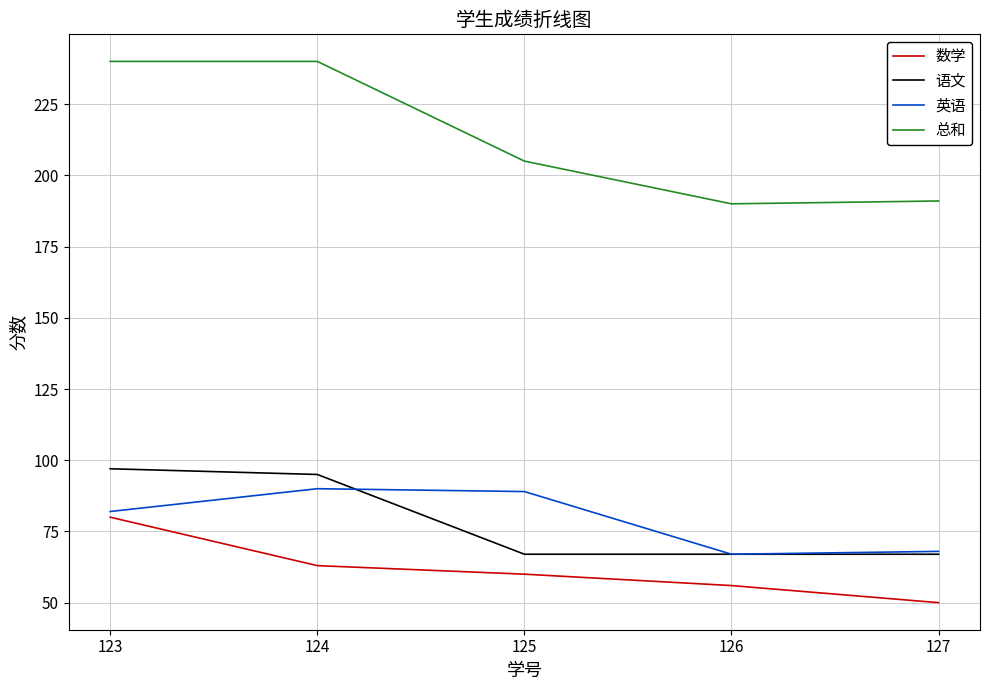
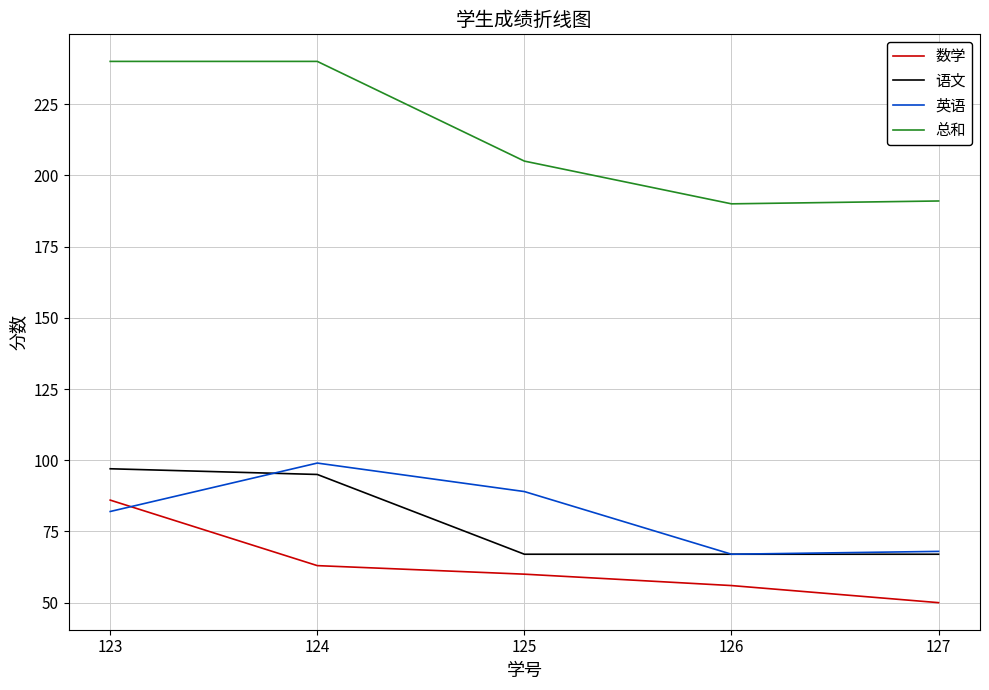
数学, 123: 80 -> 86
英语, 124: 90 -> 99
